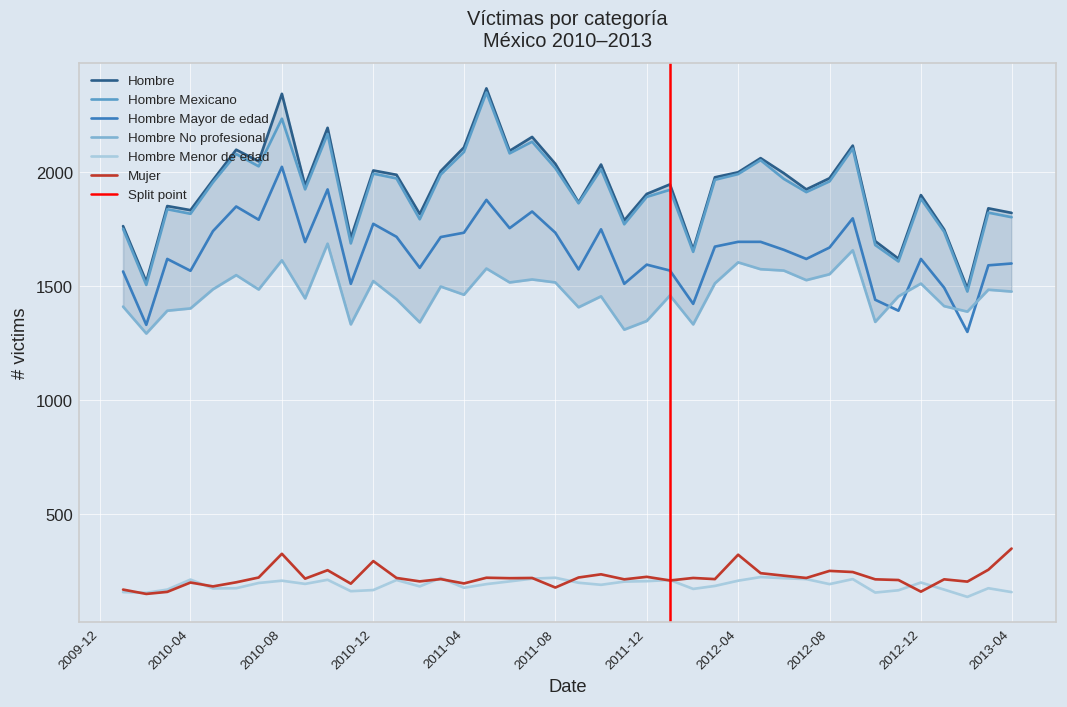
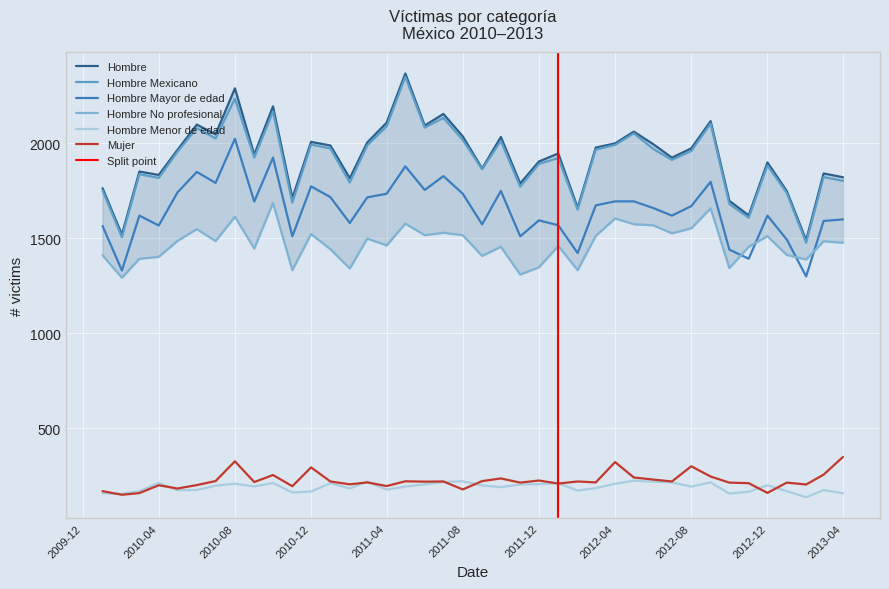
Hombre, 2010-08: 2340 -> 2290
Mujer, 2012-08: 250 -> 300
